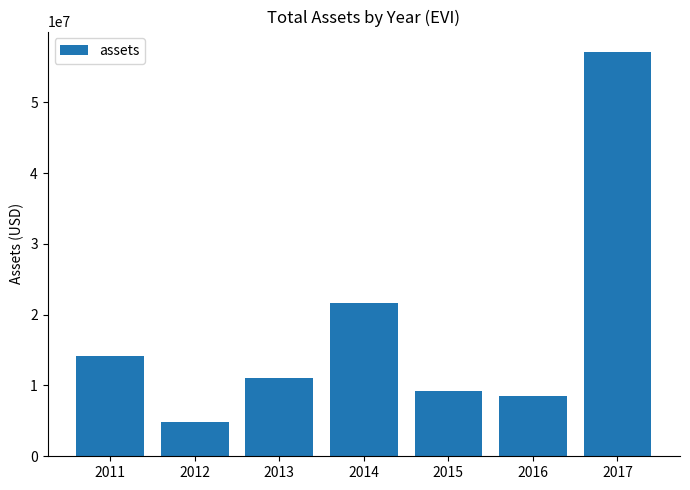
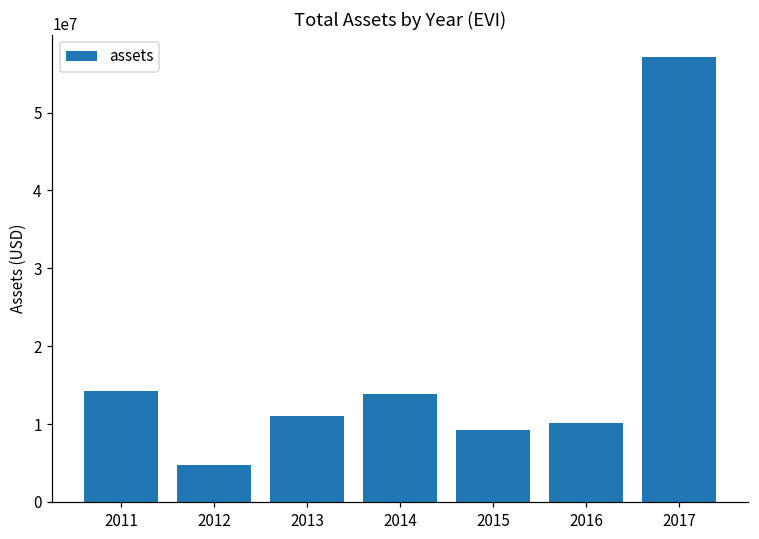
2014: 22000000 -> 14000000
2016: 8000000 -> 10000000
